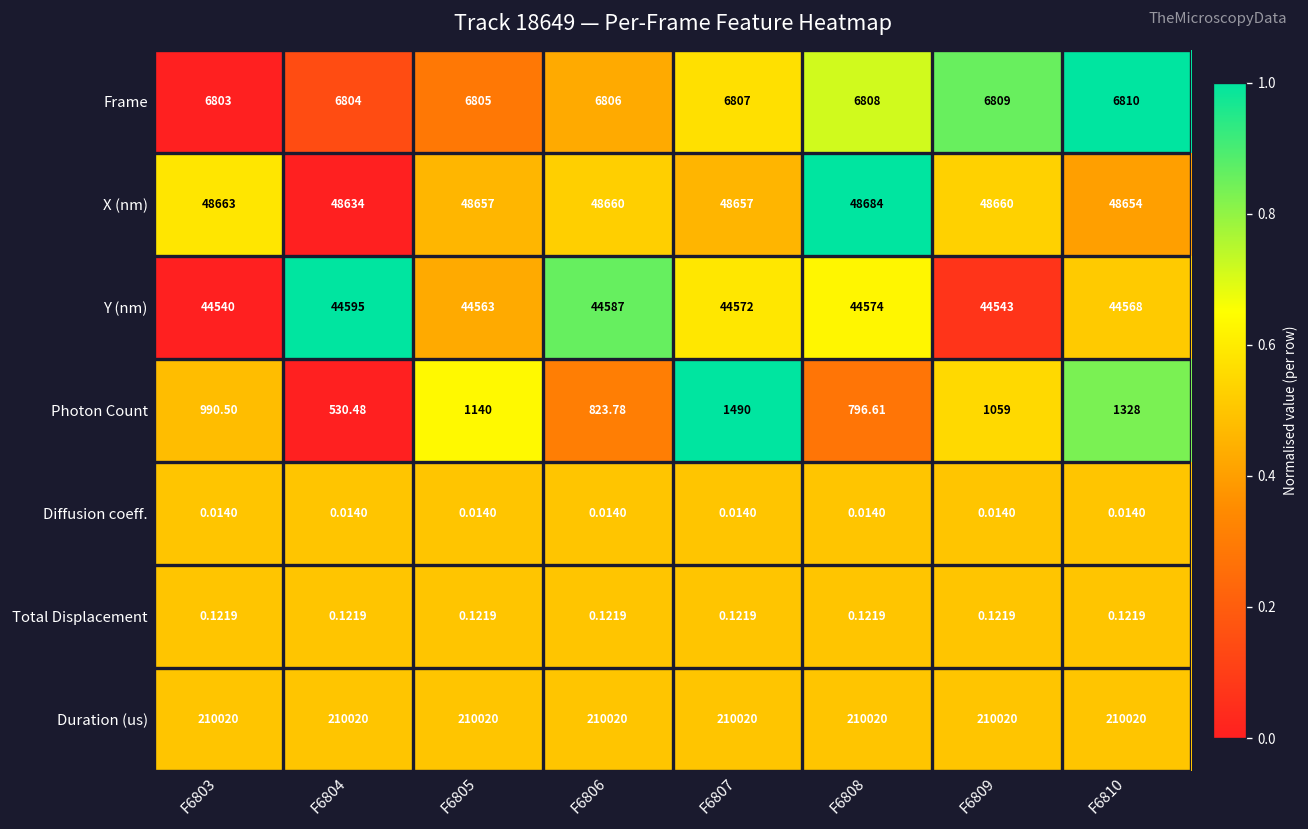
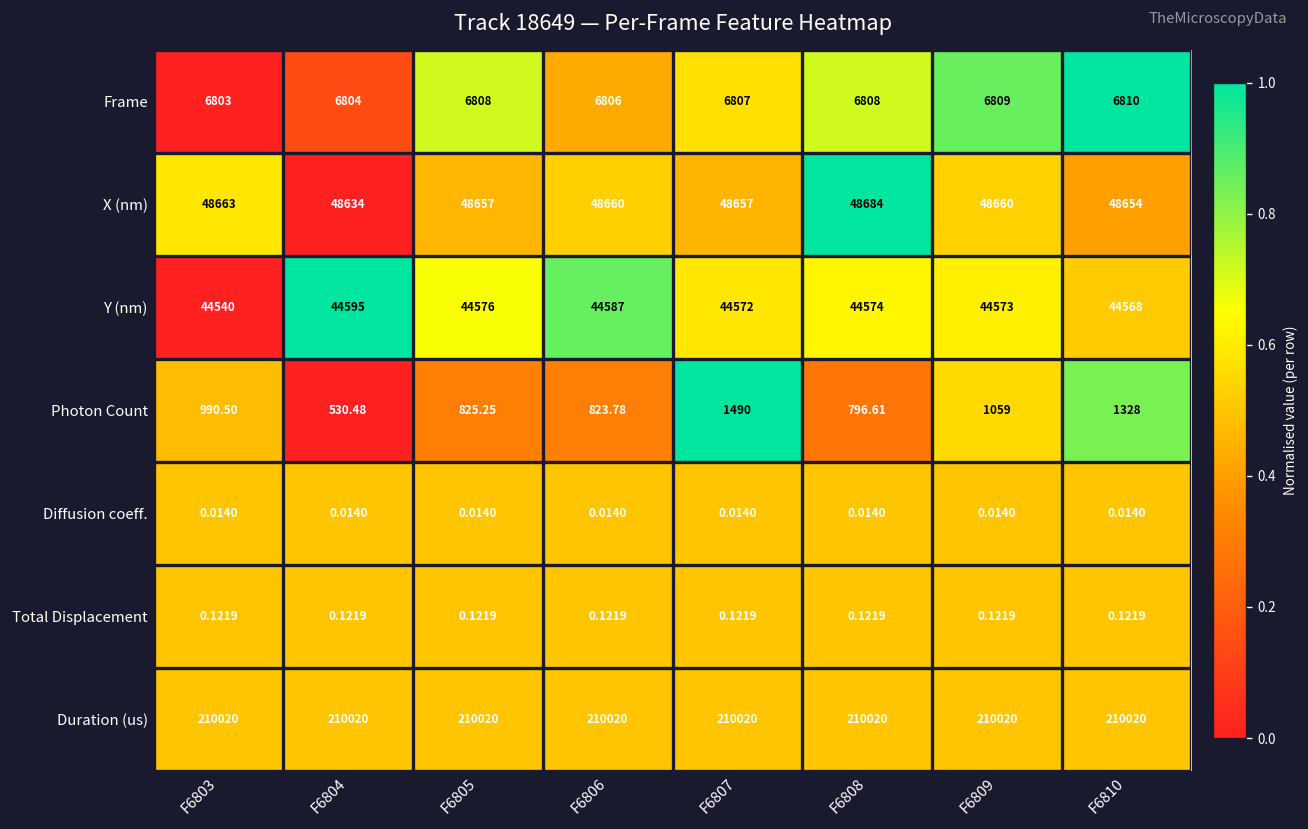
Frame, F6805: 6805 -> 6808
Y (nm), F6805: 44563 -> 44576
Y (nm), F6809: 44543 -> 44573
Photon Count, F6805: 1140 -> 825.25
